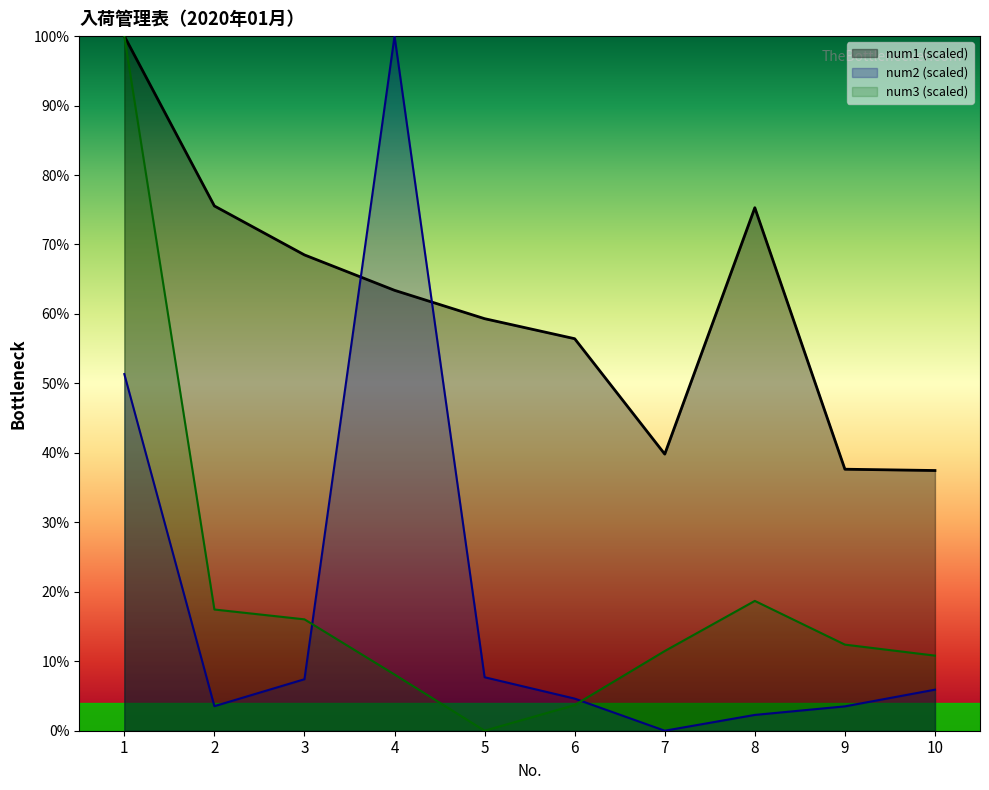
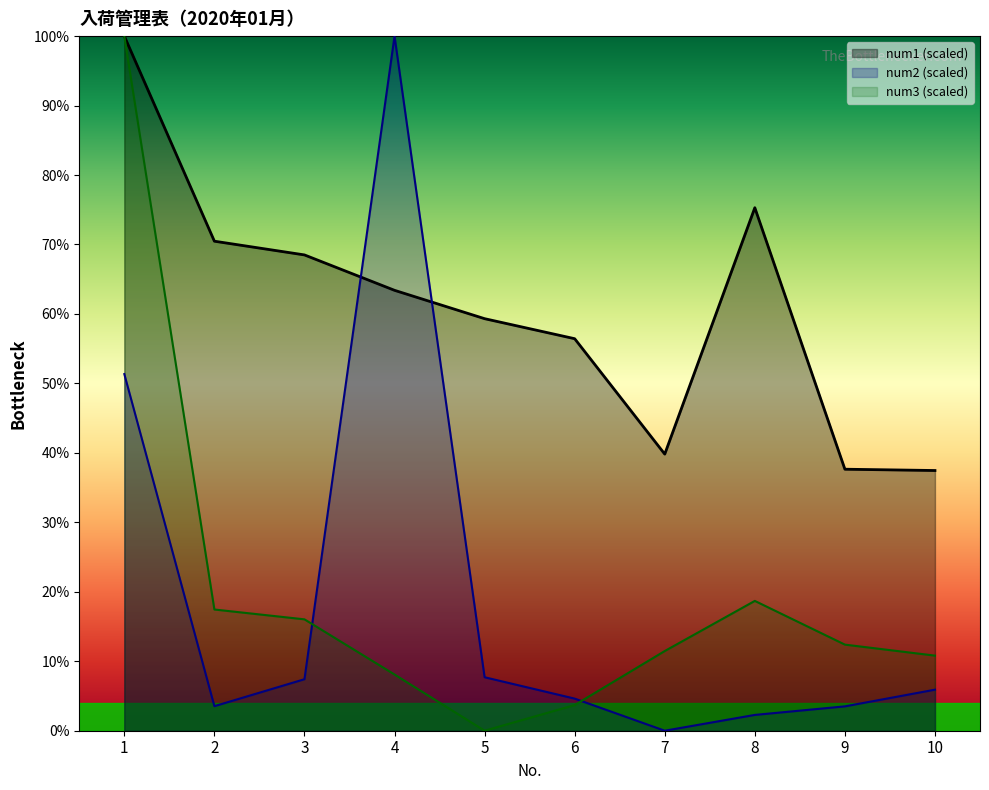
num1 (scaled), 2: 76% -> 70%
